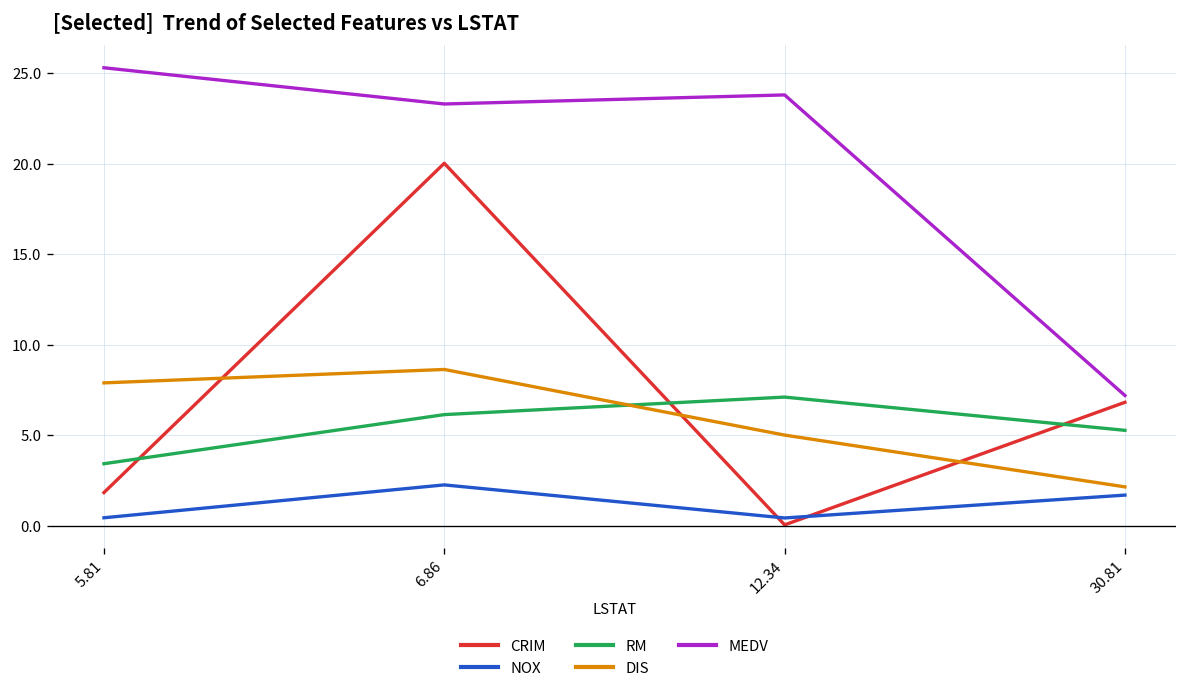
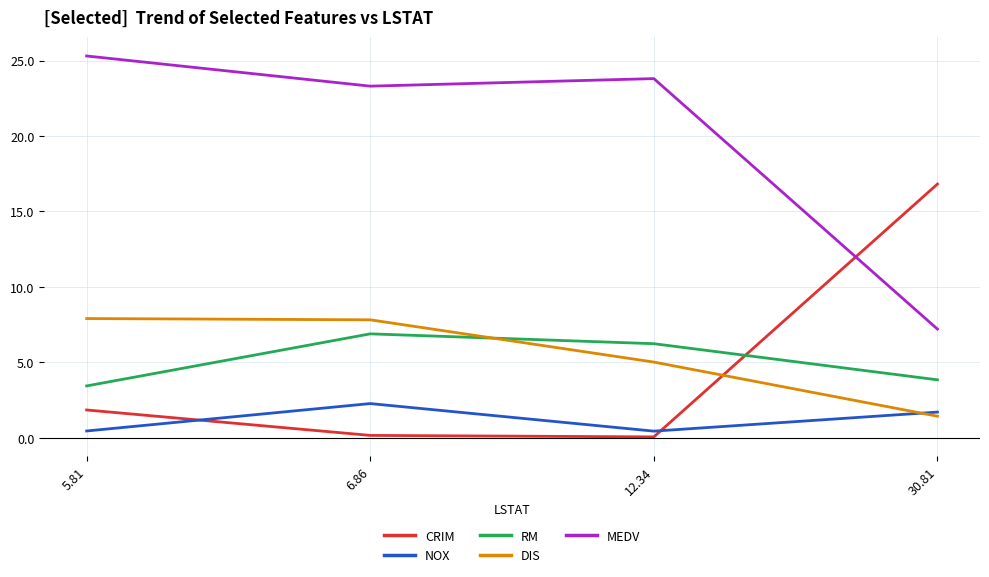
CRIM, 6.86: 20.0 -> 0.2
RM, 6.86: 6.1 -> 6.9
DIS, 6.86: 8.6 -> 7.8
RM, 12.34: 7.1 -> 6.2
CRIM, 30.81: 6.8 -> 16.8
RM, 30.81: 5.3 -> 3.8
DIS, 30.81: 2.2 -> 1.4
